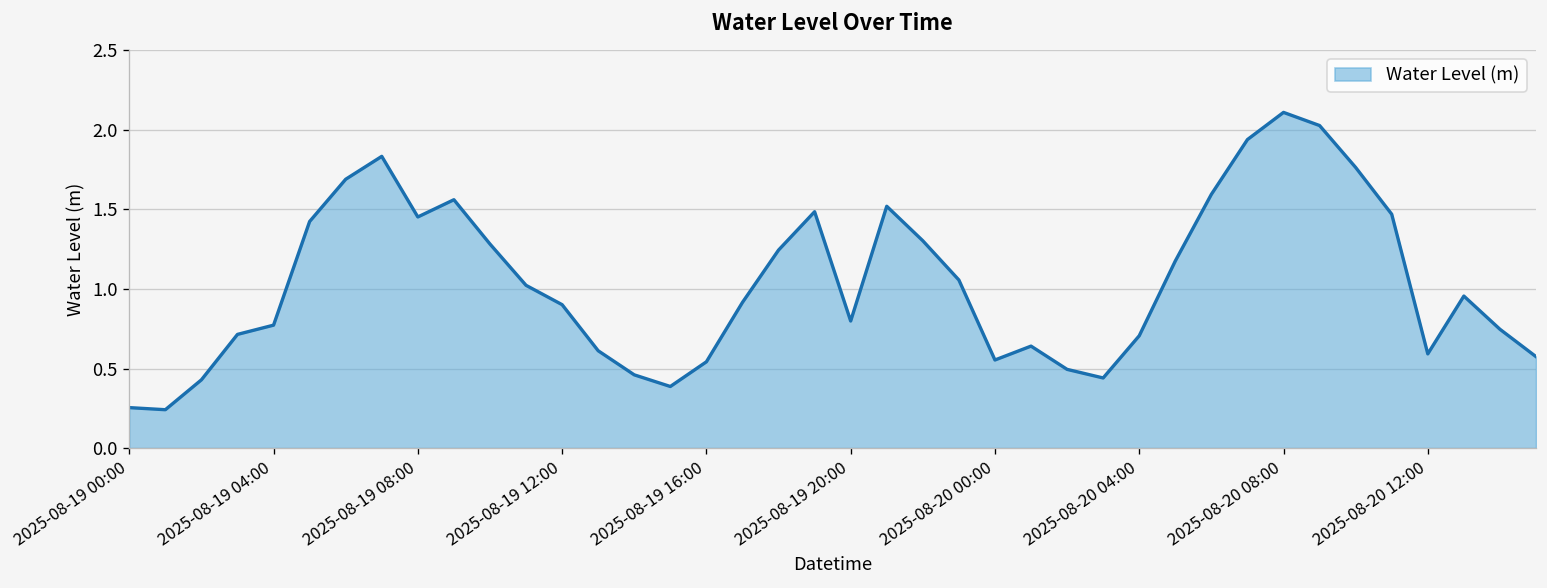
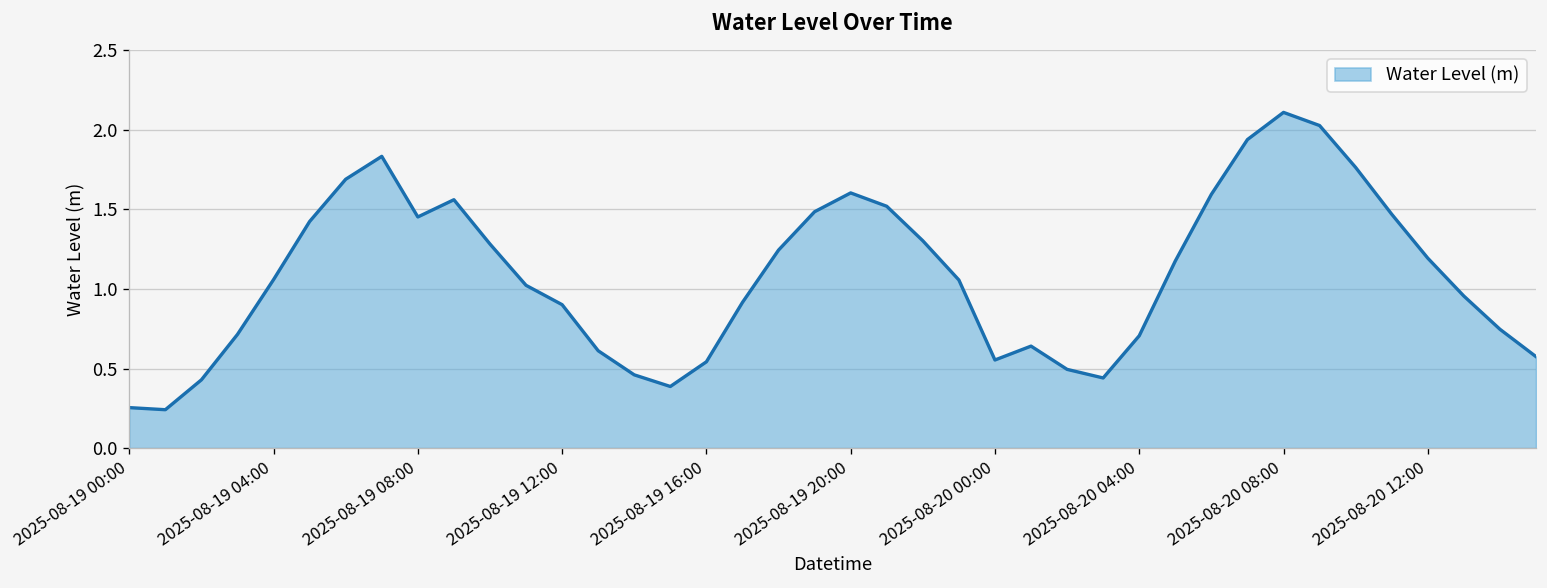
2025-08-19 04:00: 0.77 -> 1.06
2025-08-19 20:00: 0.80 -> 1.60
2025-08-20 12:00: 0.59 -> 1.19
